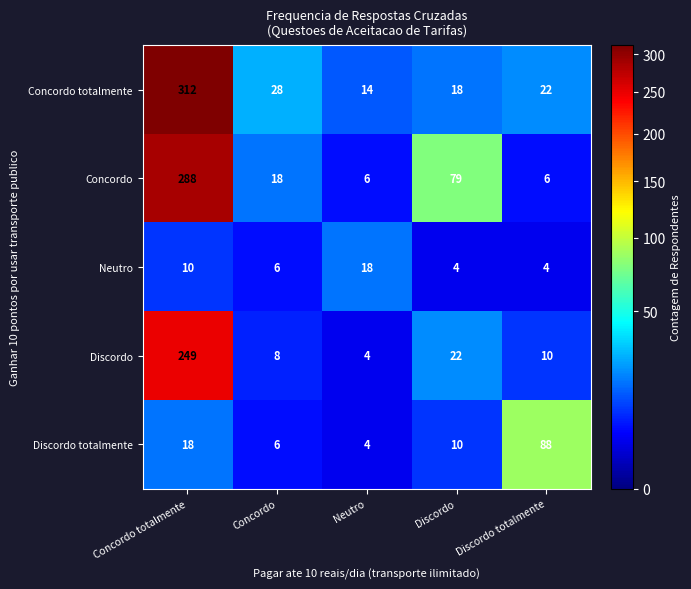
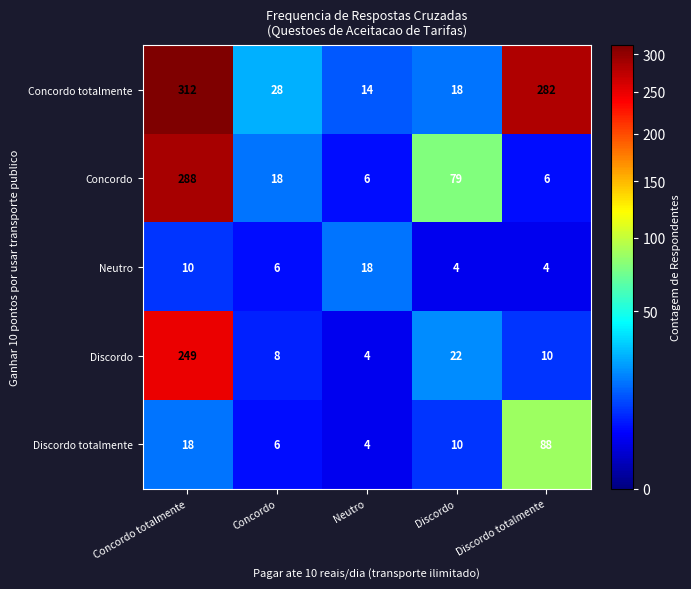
Concordo totalmente, Discordo totalmente: 22 -> 282
